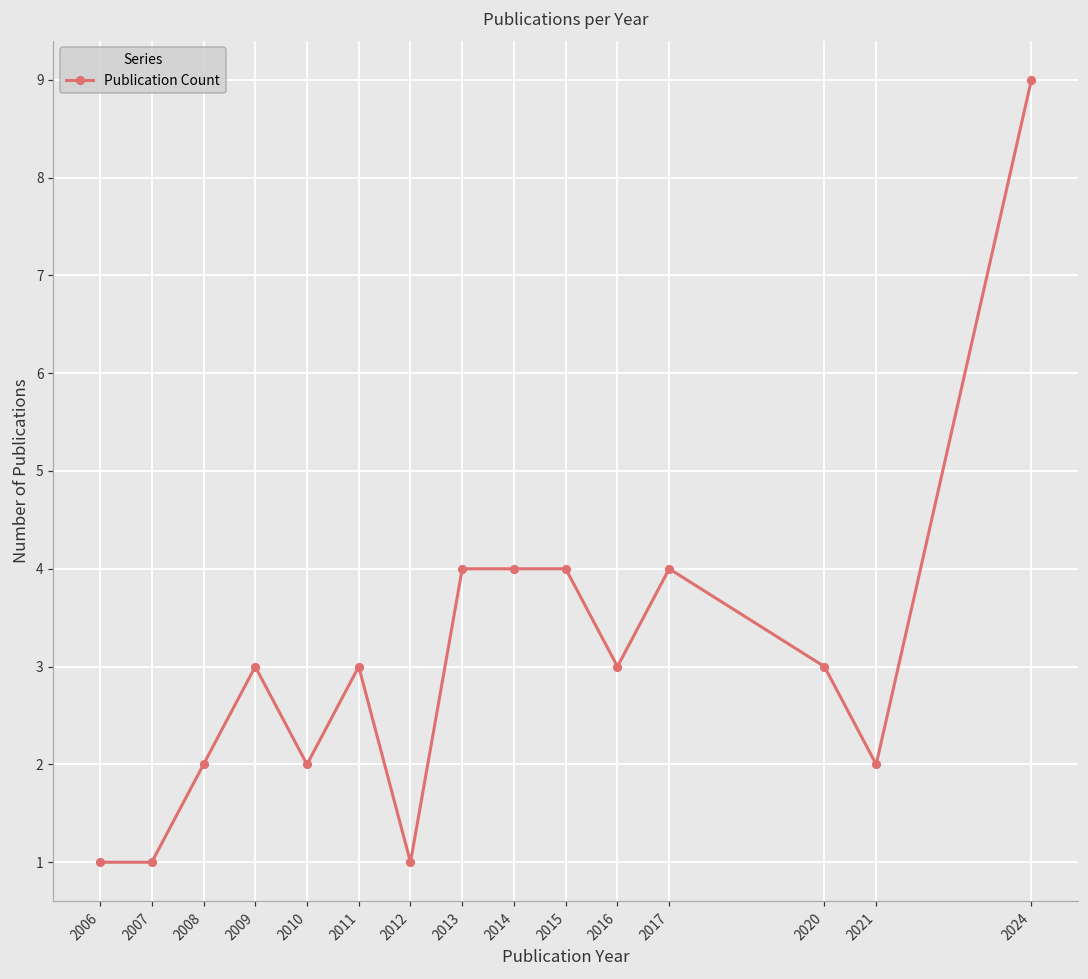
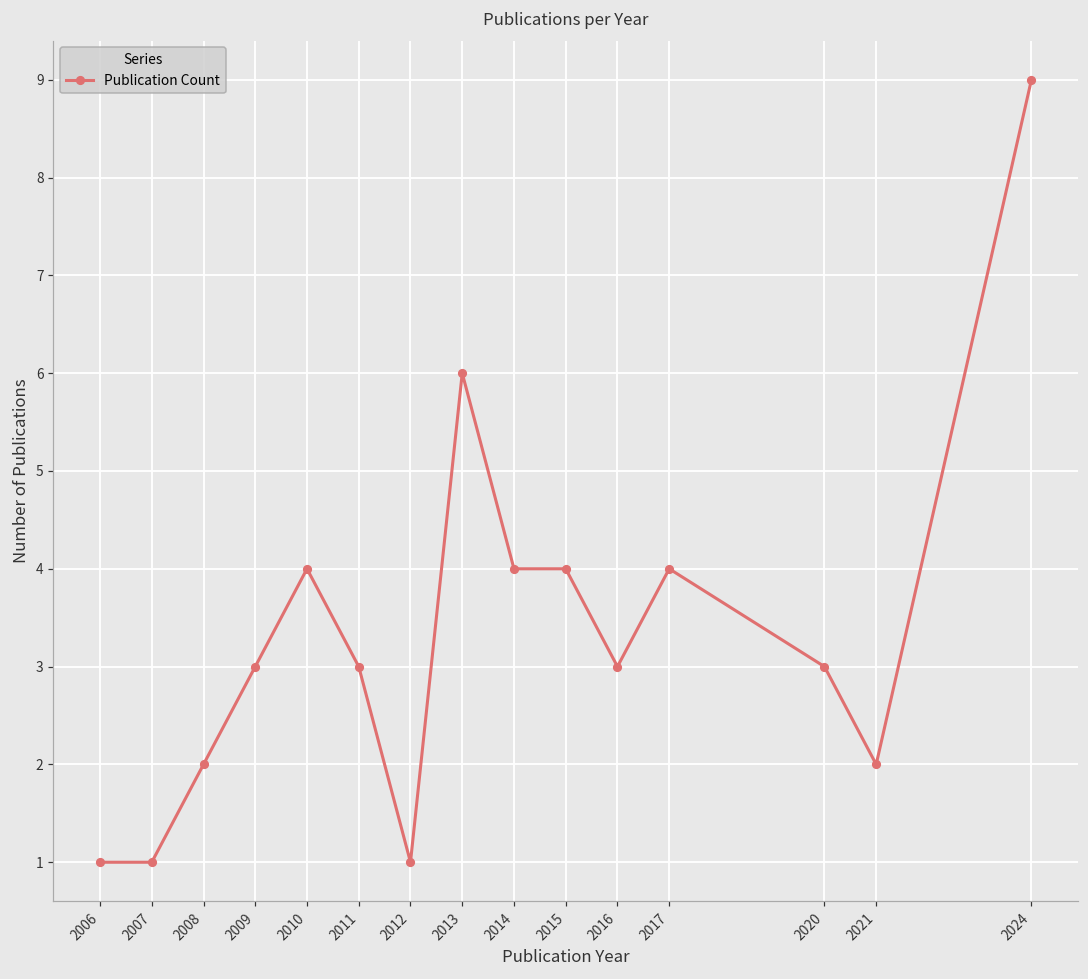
2010: 2 -> 4
2013: 4 -> 6
